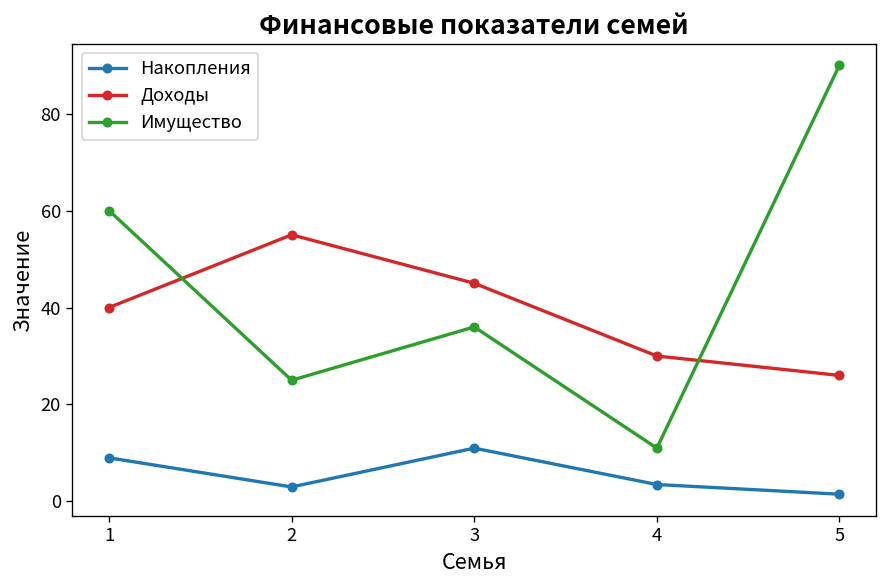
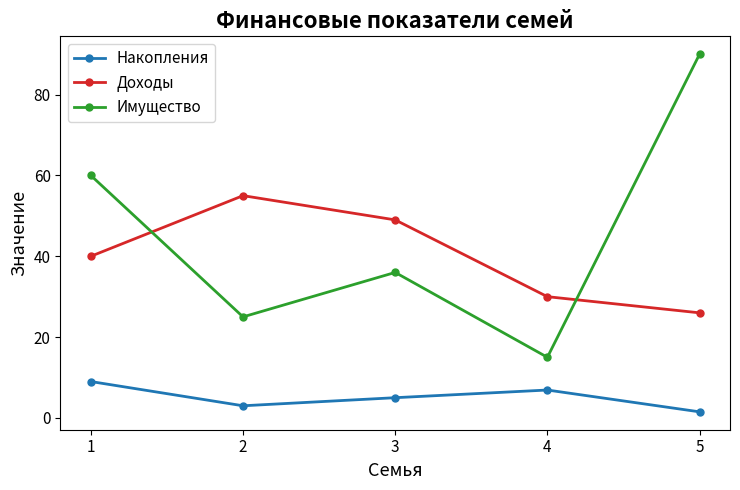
Накопления, 3: 11 -> 5
Доходы, 3: 45 -> 49
Накопления, 4: 4 -> 7
Имущество, 4: 11 -> 15
